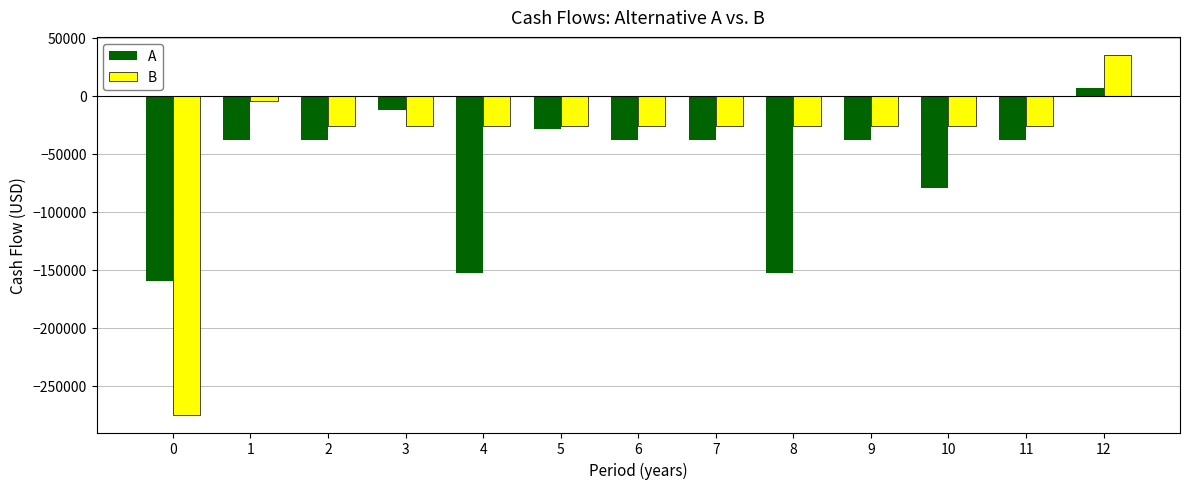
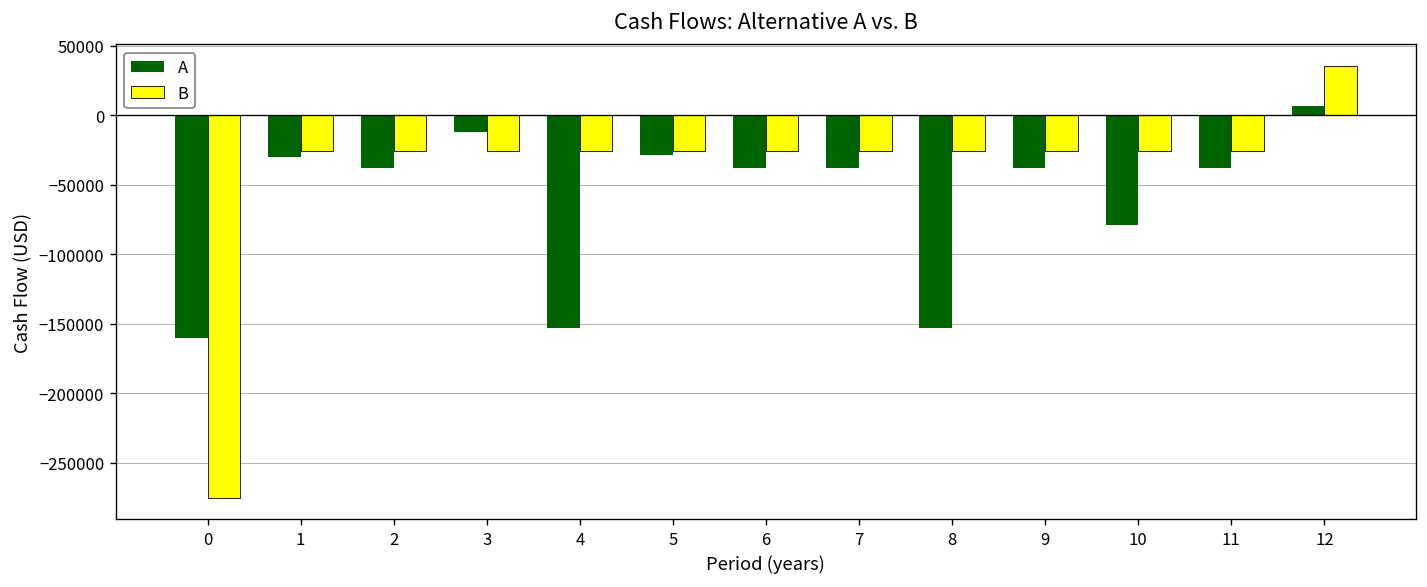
A, 1: -38000 -> -30000
B, 1: -4000 -> -26000
